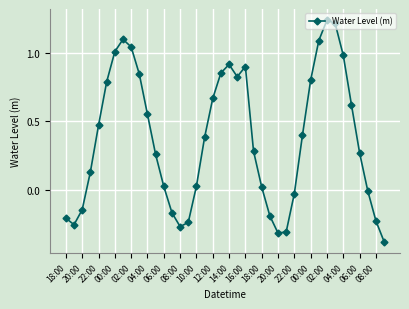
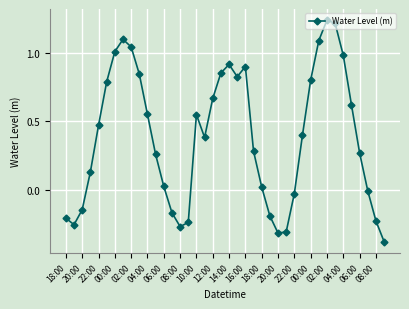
10:00: 0.03 -> 0.55
